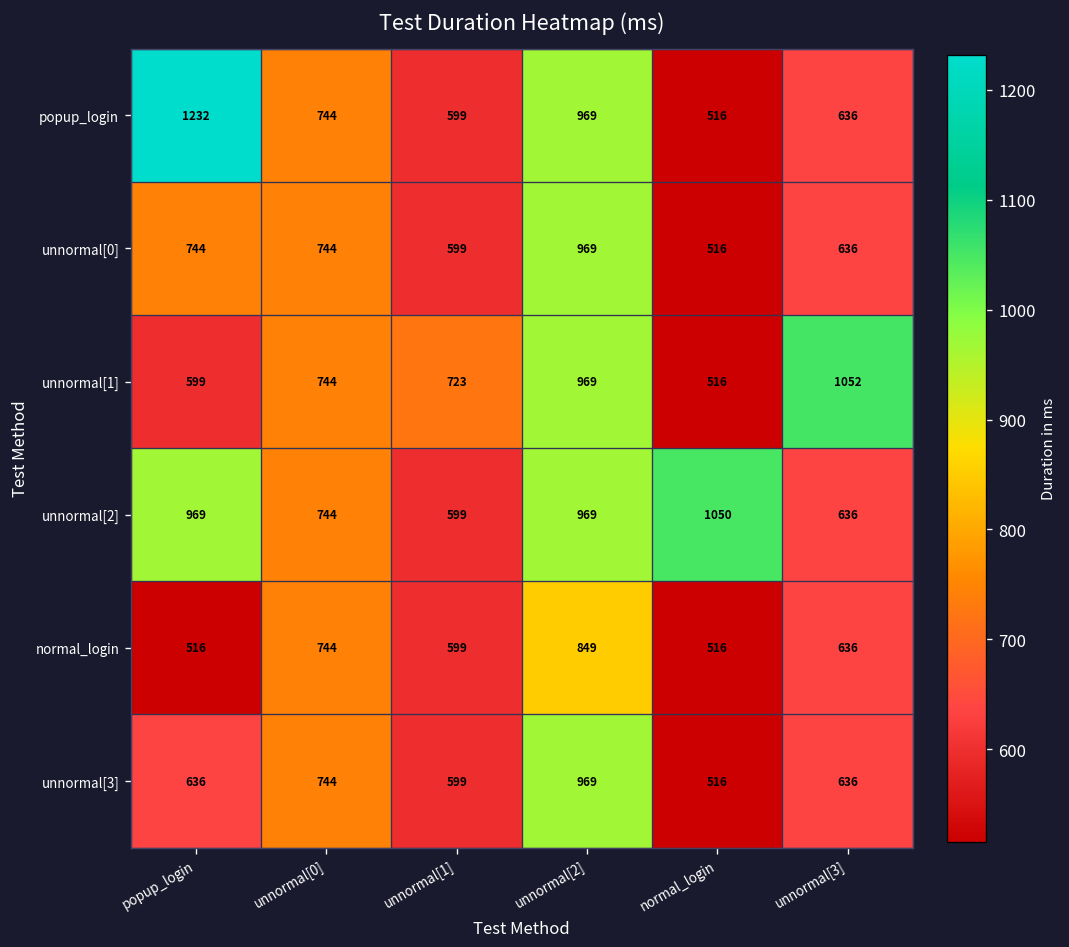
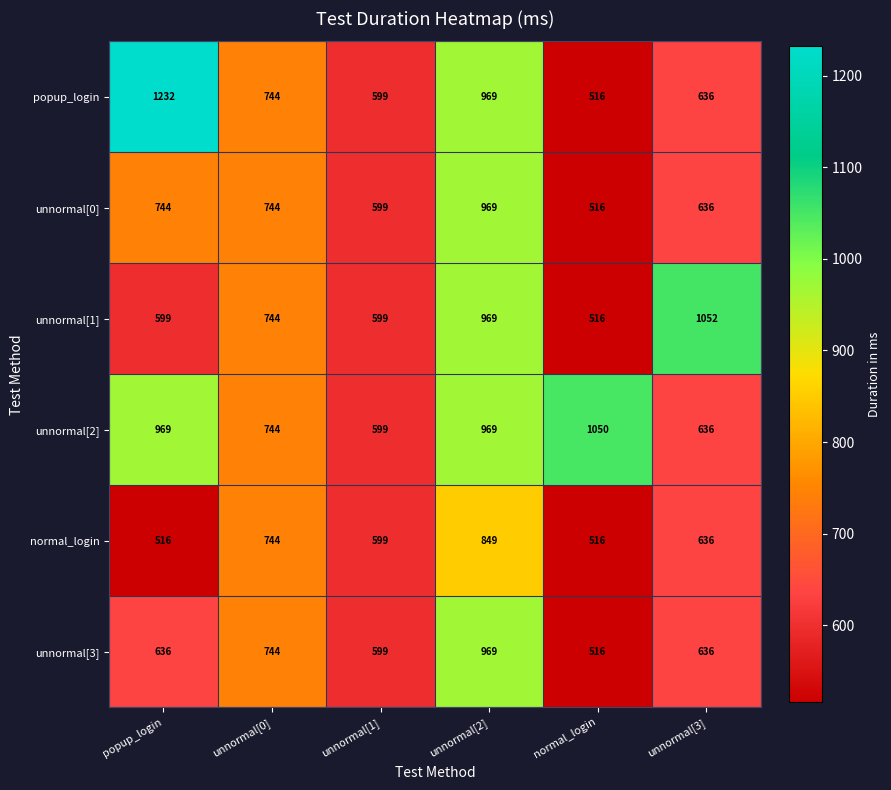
unnormal[1], unnormal[1]: 723 -> 599
